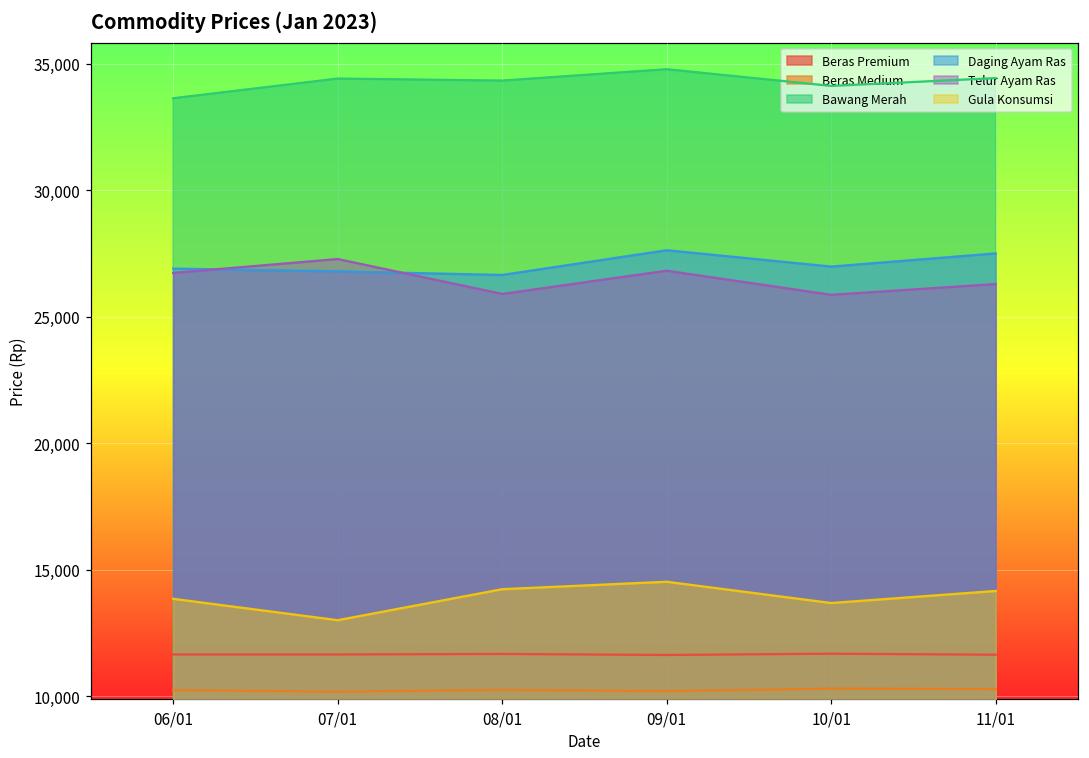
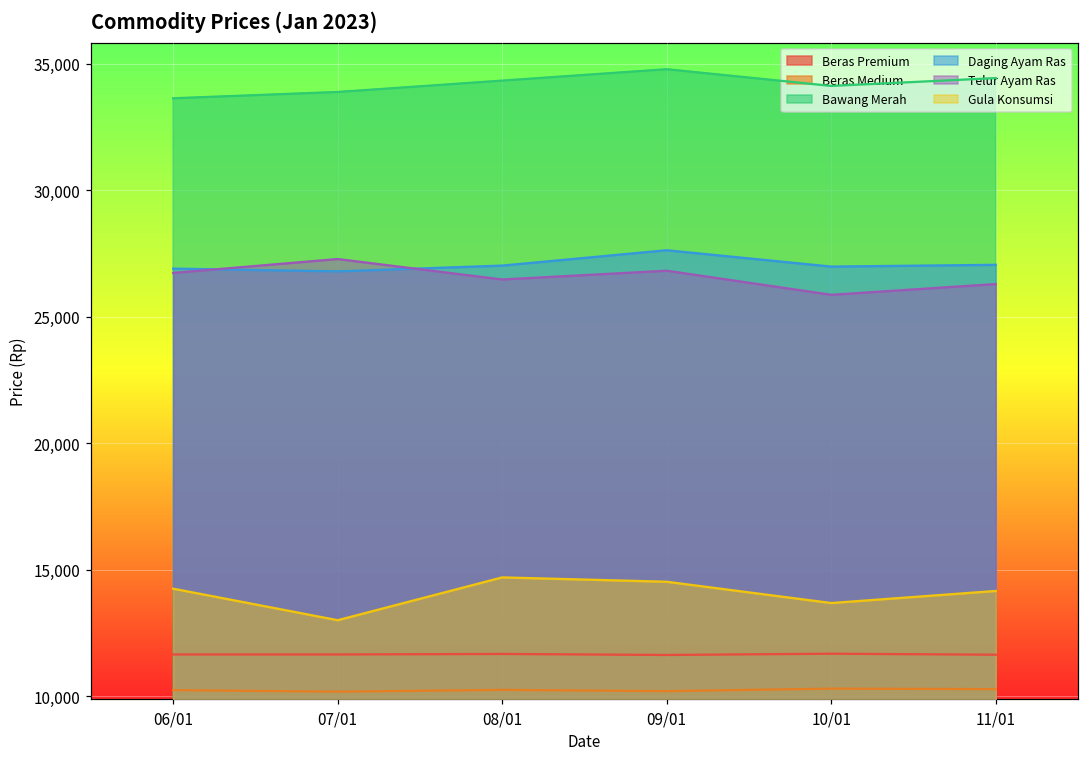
Gula Konsumsi, 06/01: 13,900 -> 14,300
Bawang Merah, 07/01: 34,400 -> 33,900
Daging Ayam Ras, 08/01: 26,700 -> 27,000
Telur Ayam Ras, 08/01: 25,900 -> 26,500
Gula Konsumsi, 08/01: 14,200 -> 14,700
Daging Ayam Ras, 11/01: 27,500 -> 27,100
